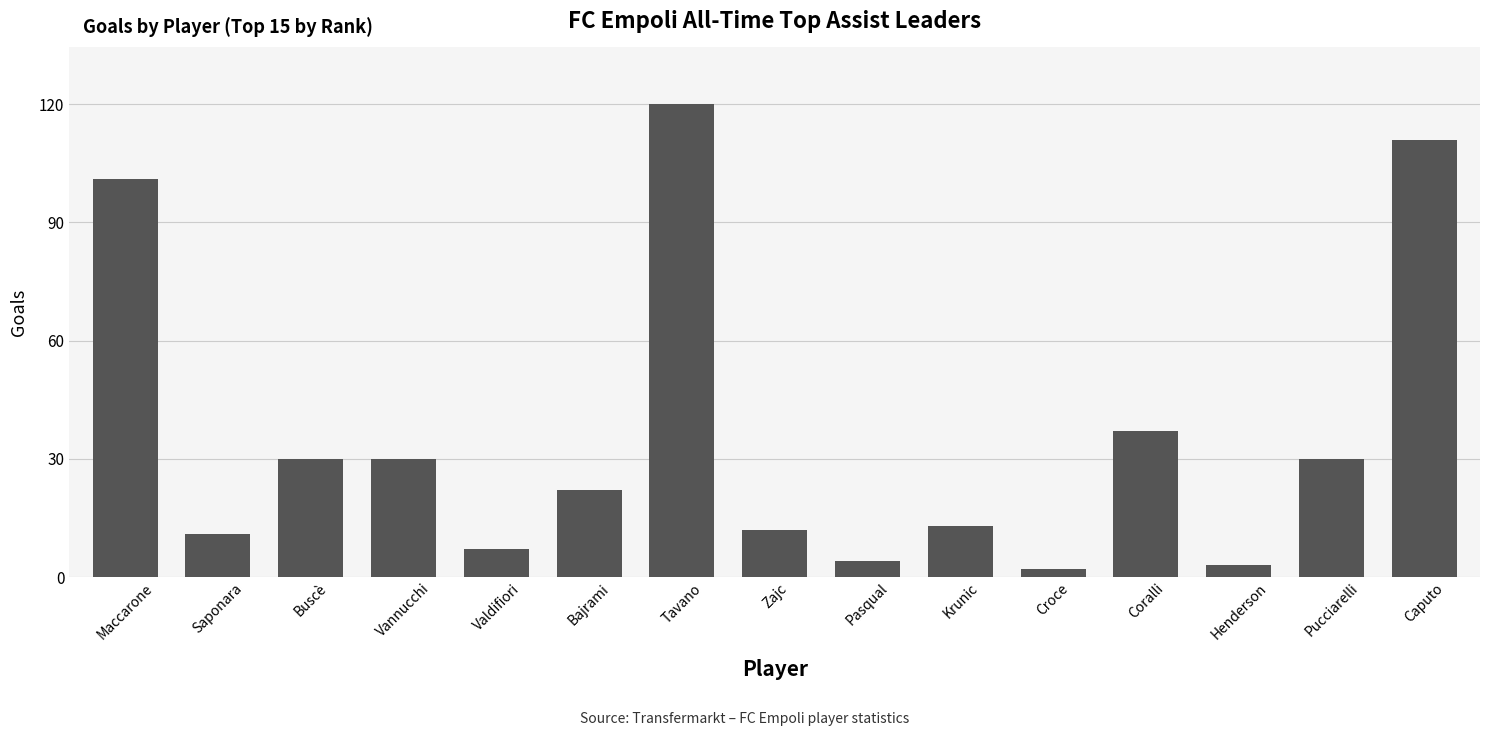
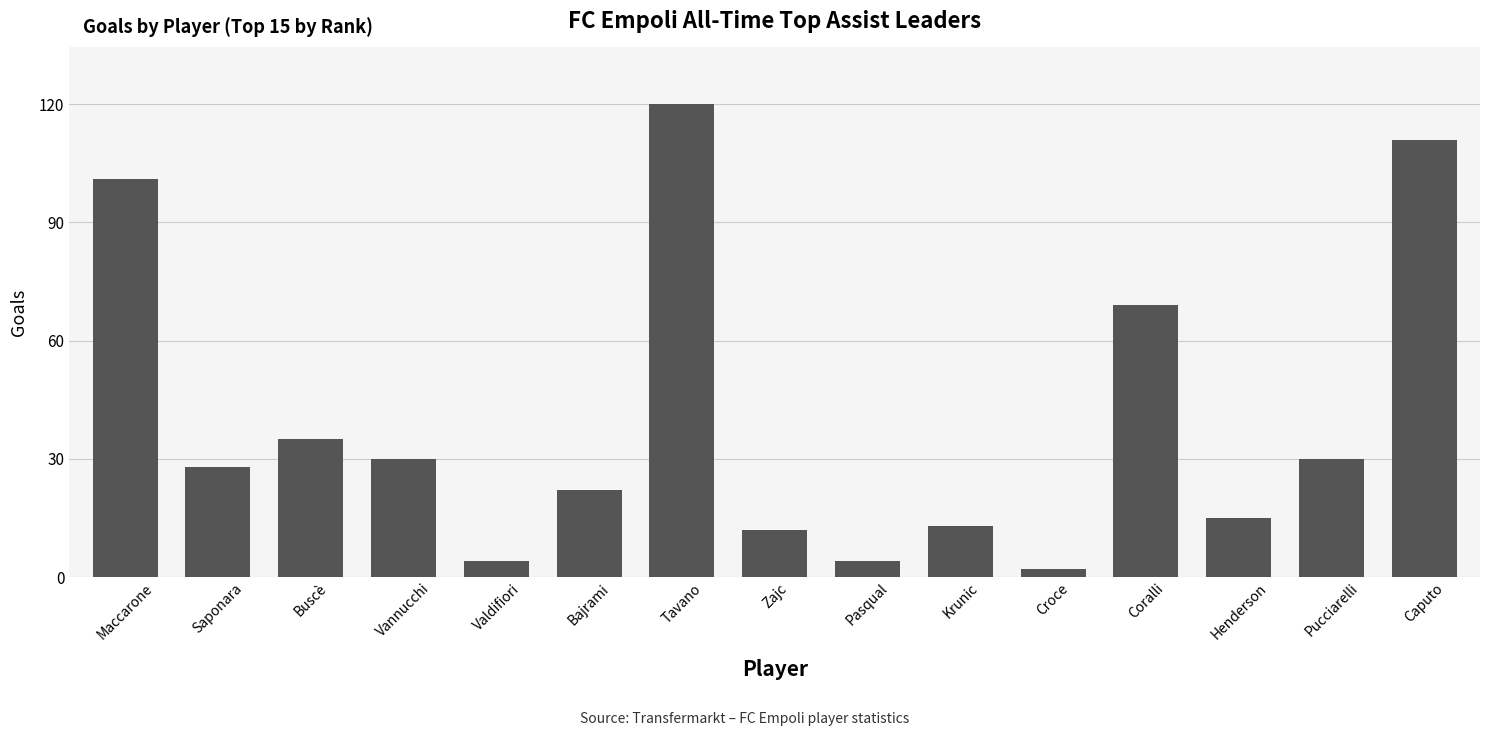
Saponara: 11 -> 28
Buscè: 30 -> 35
Valdifiori: 7 -> 4
Coralli: 37 -> 69
Henderson: 3 -> 15
